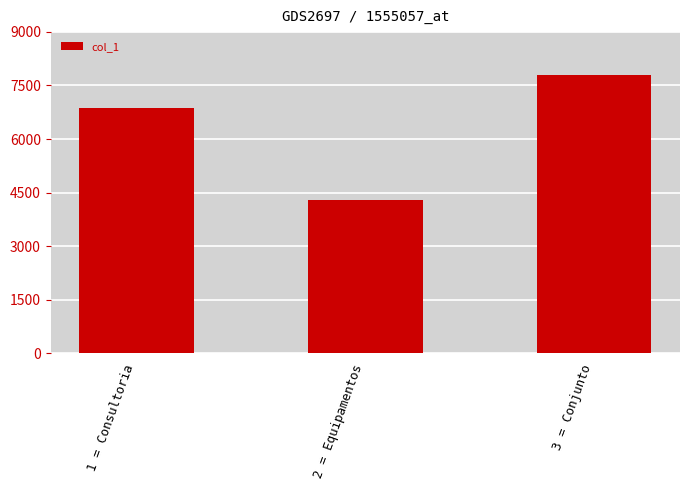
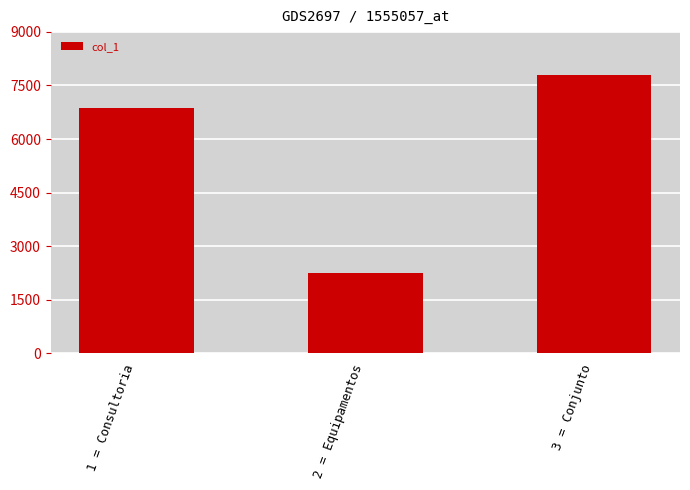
2 = Equipamentos: 4300 -> 2300
